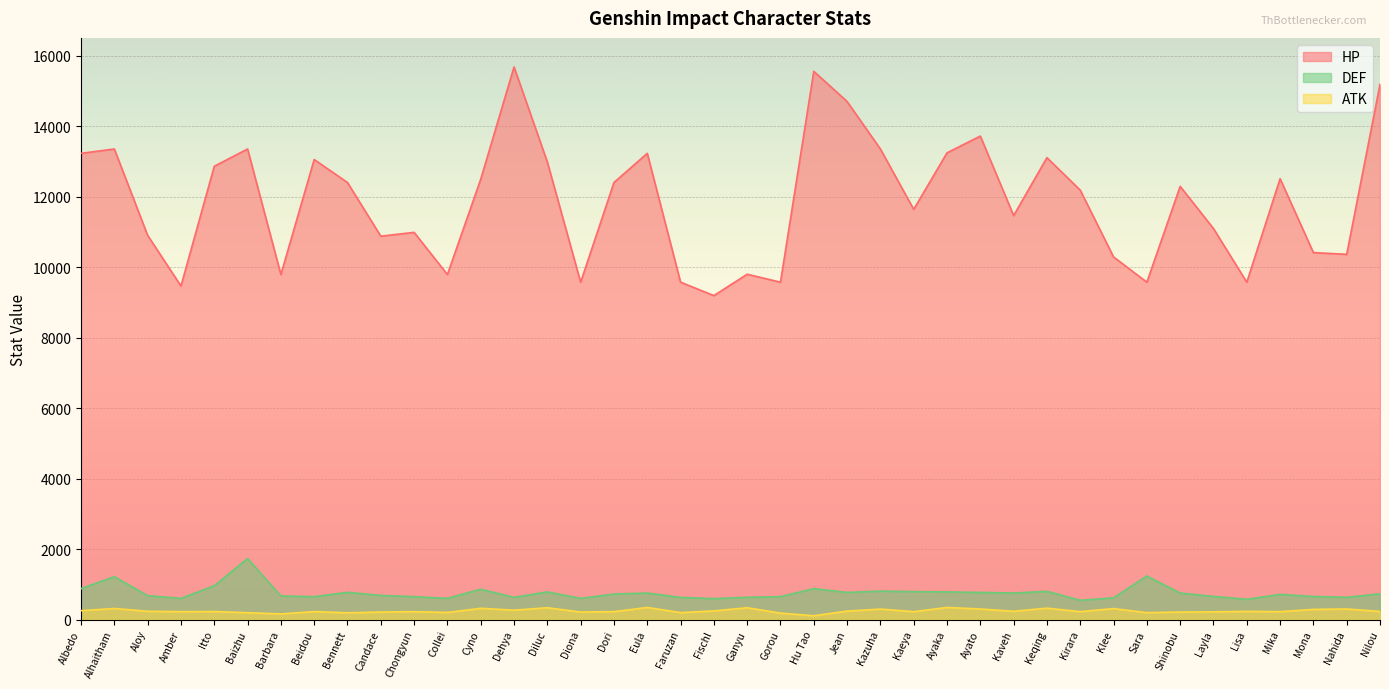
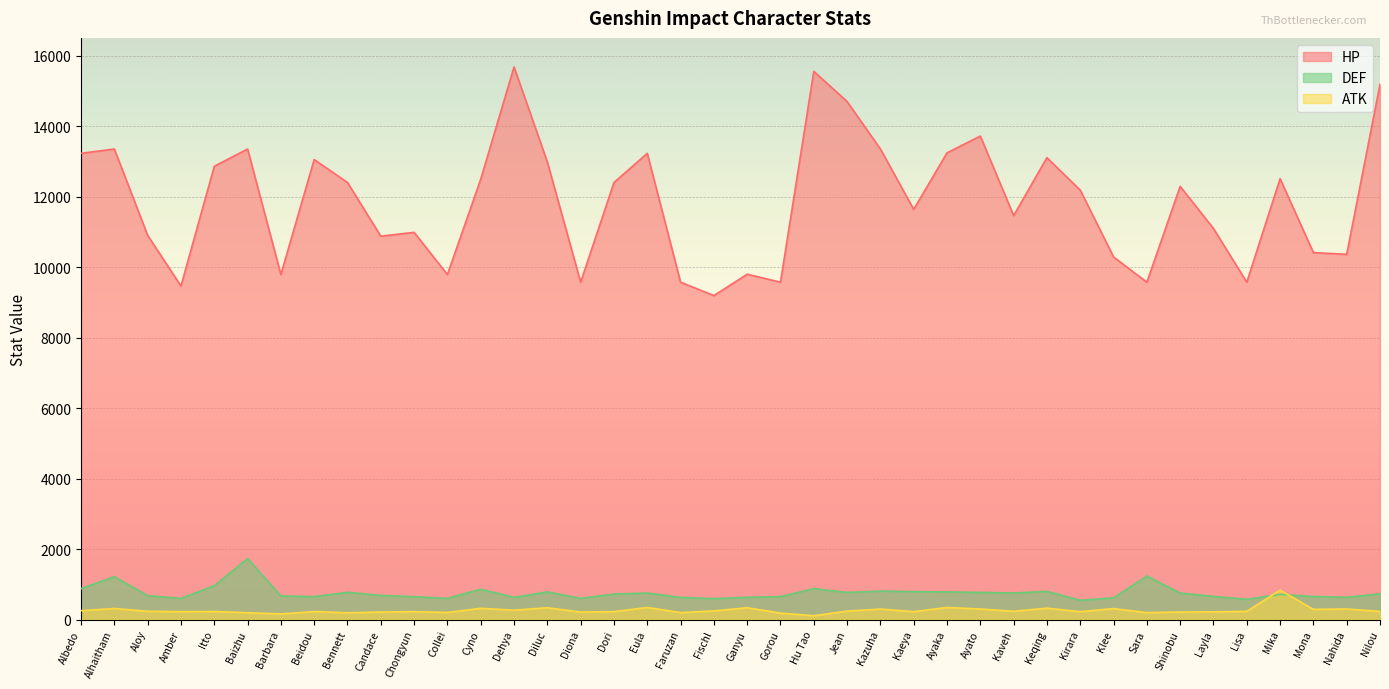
ATK, Mika: 200 -> 800
